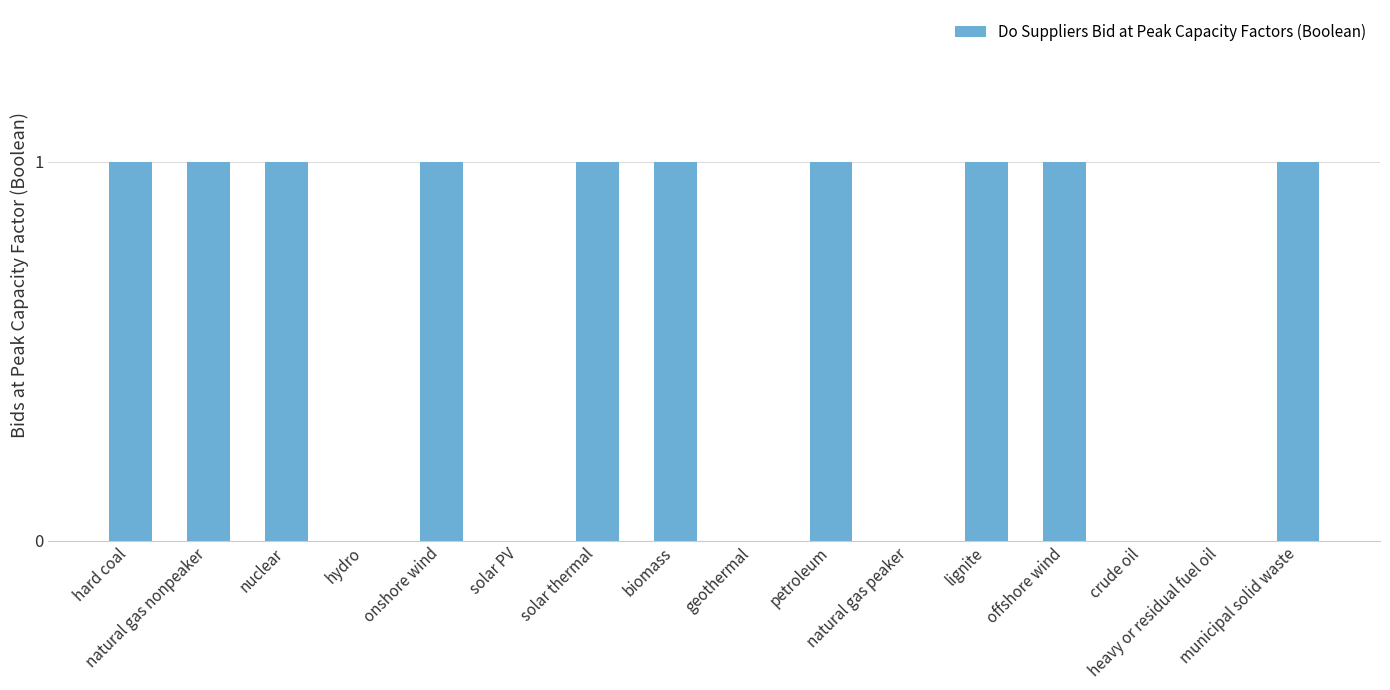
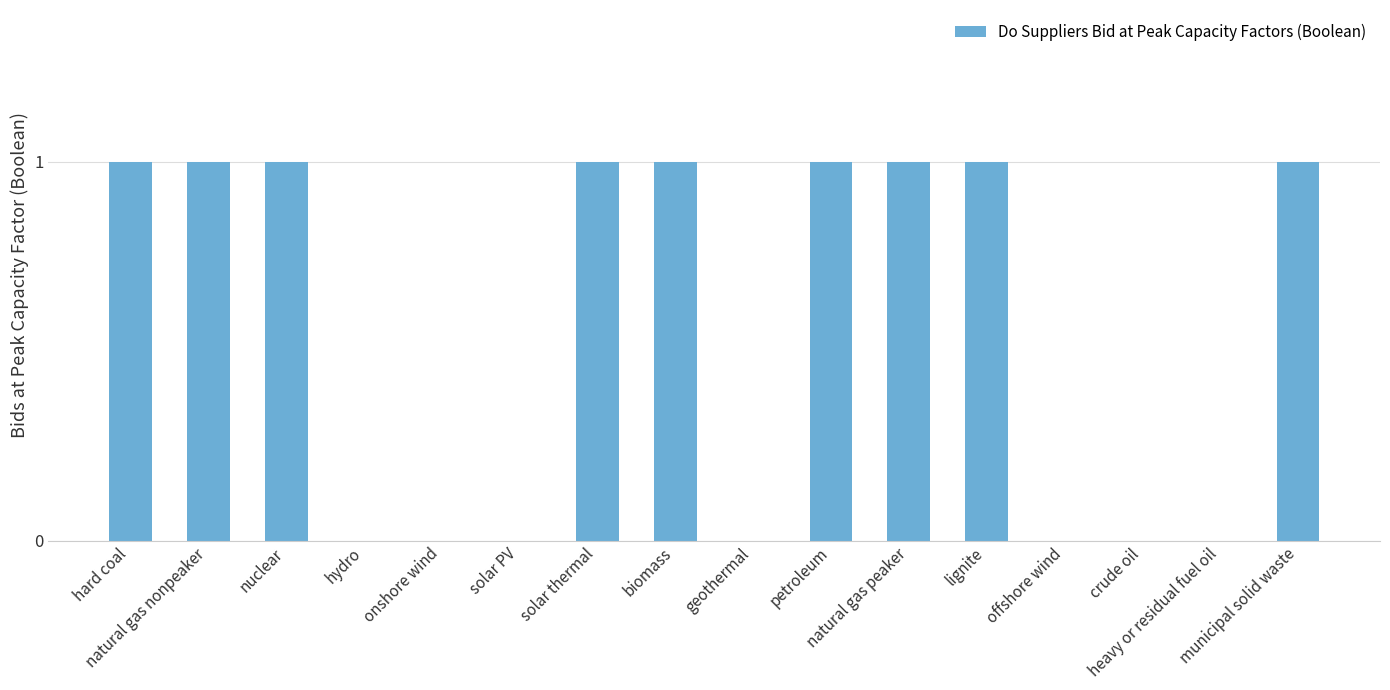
onshore wind: 1 -> 0
natural gas peaker: 0 -> 1
offshore wind: 1 -> 0
